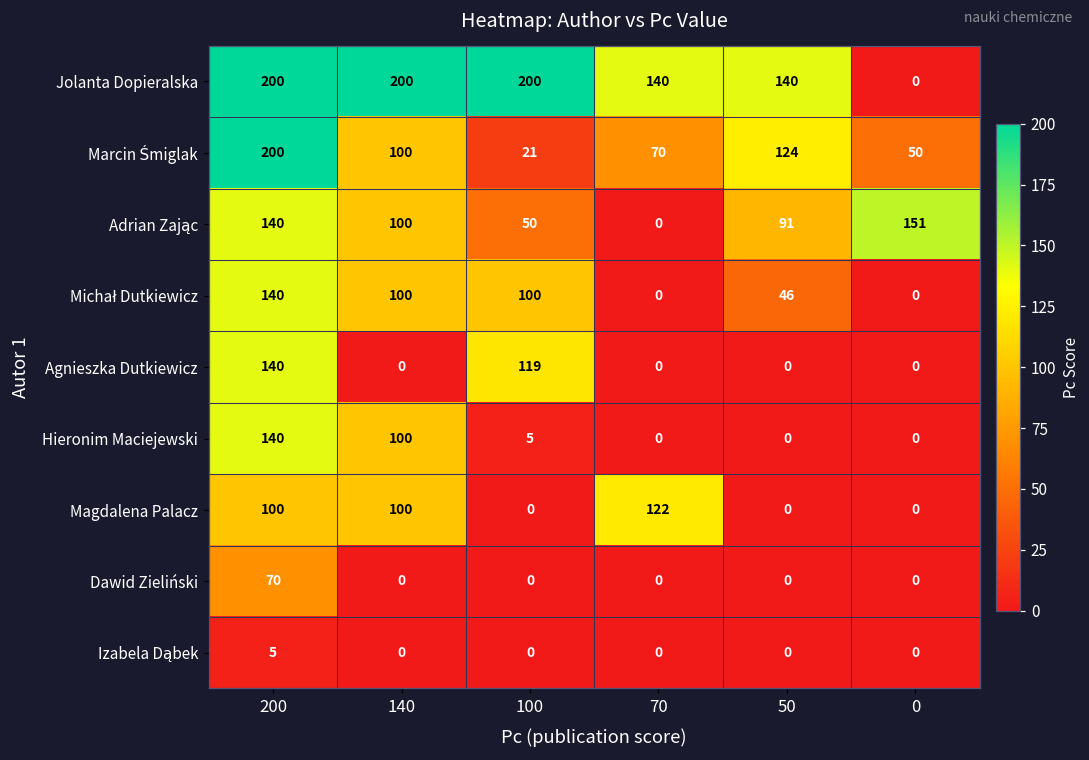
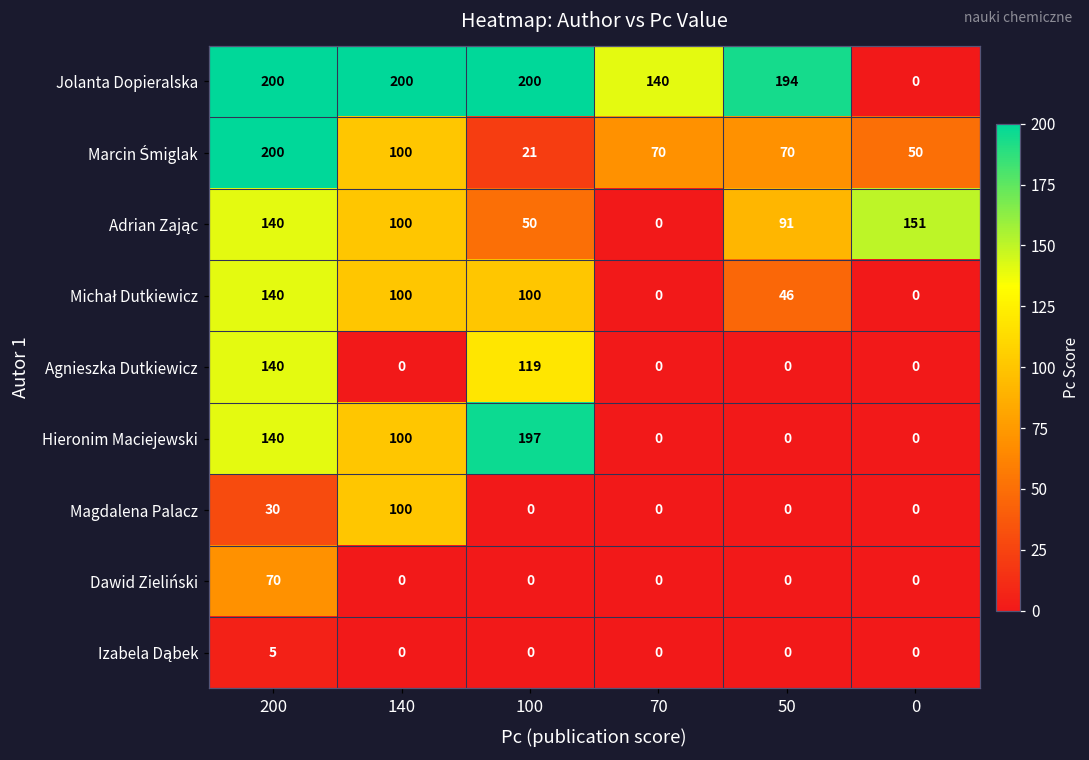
Jolanta Dopieralska, 50: 140 -> 194
Marcin Śmiglak, 50: 124 -> 70
Hieronim Maciejewski, 100: 5 -> 197
Magdalena Palacz, 200: 100 -> 30
Magdalena Palacz, 70: 122 -> 0
